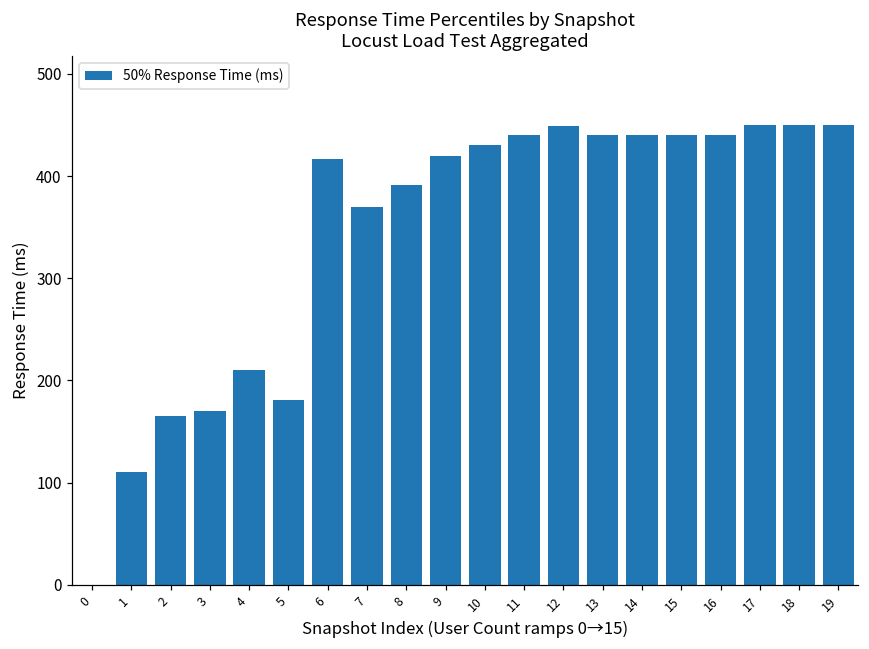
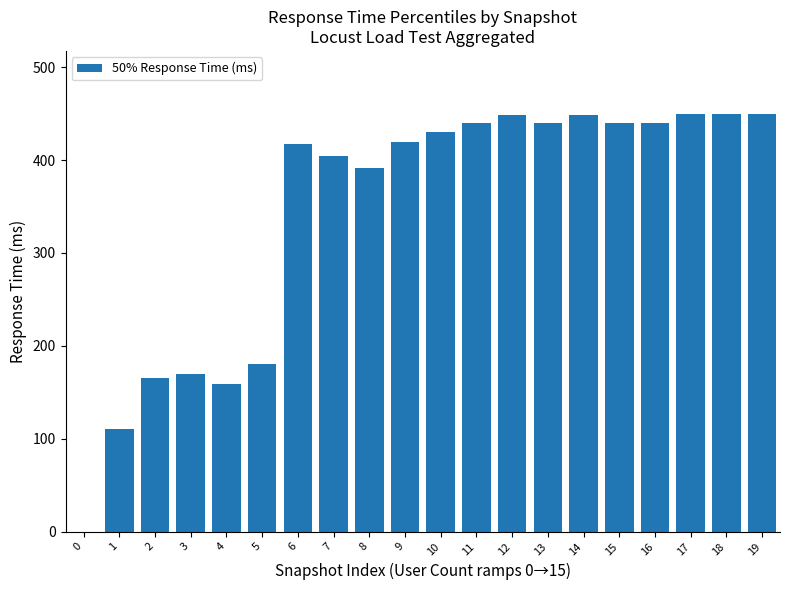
4: 210 -> 160
7: 370 -> 400
14: 440 -> 450
